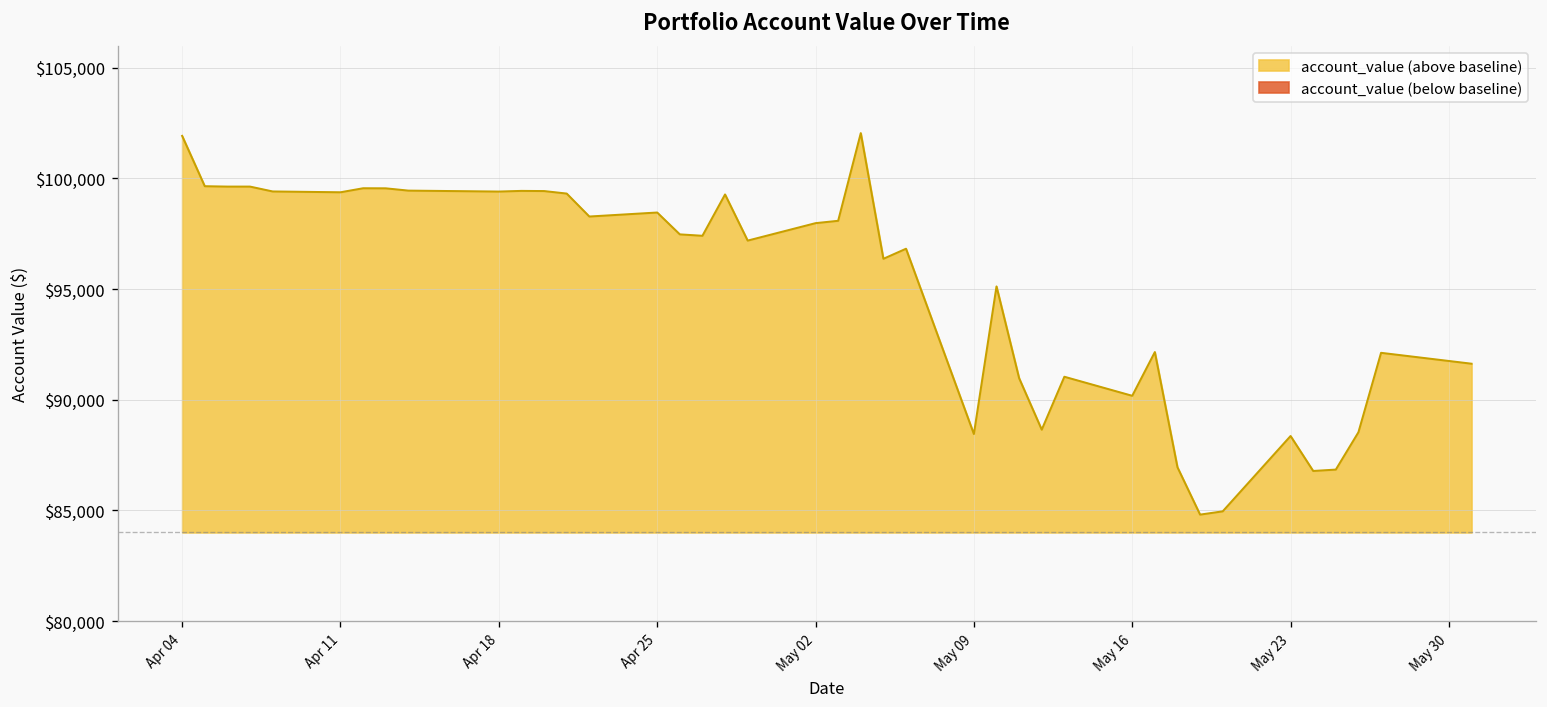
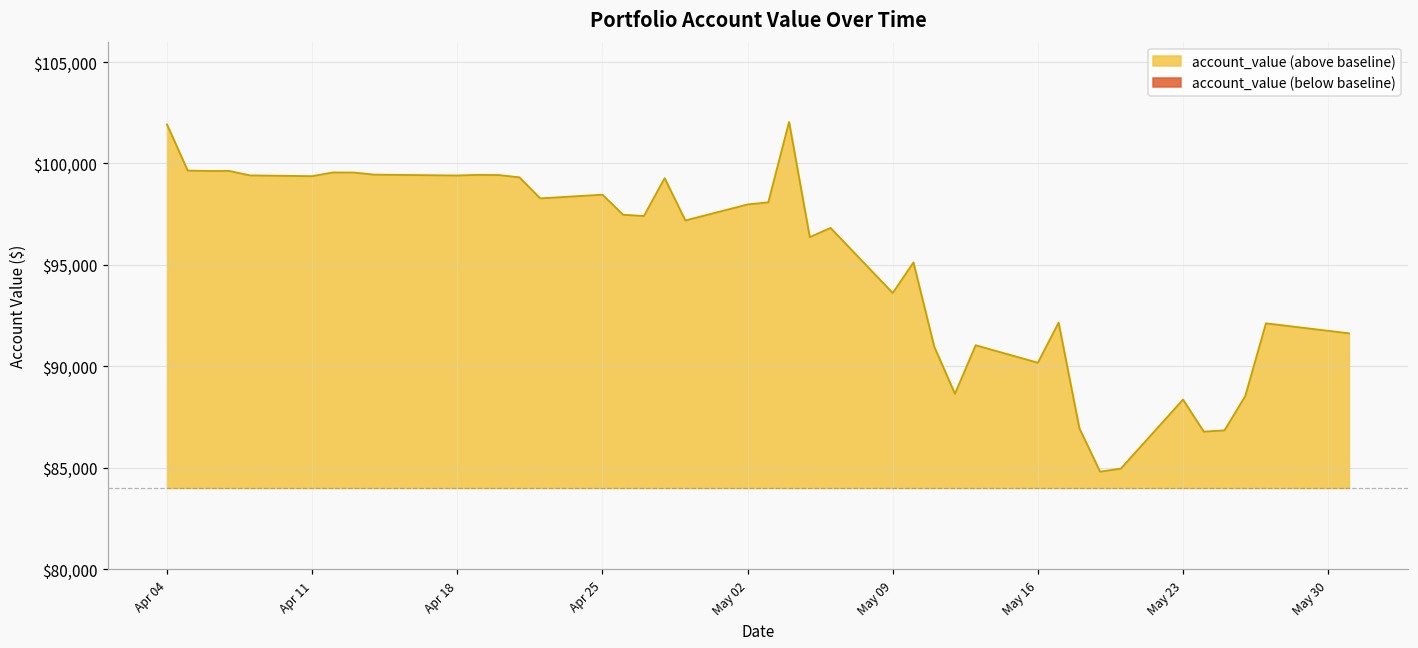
May 09: $88,400 -> $93,600
